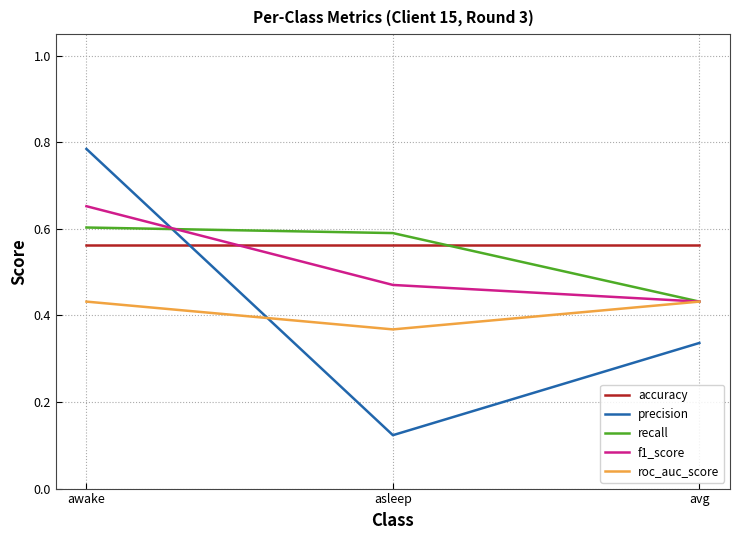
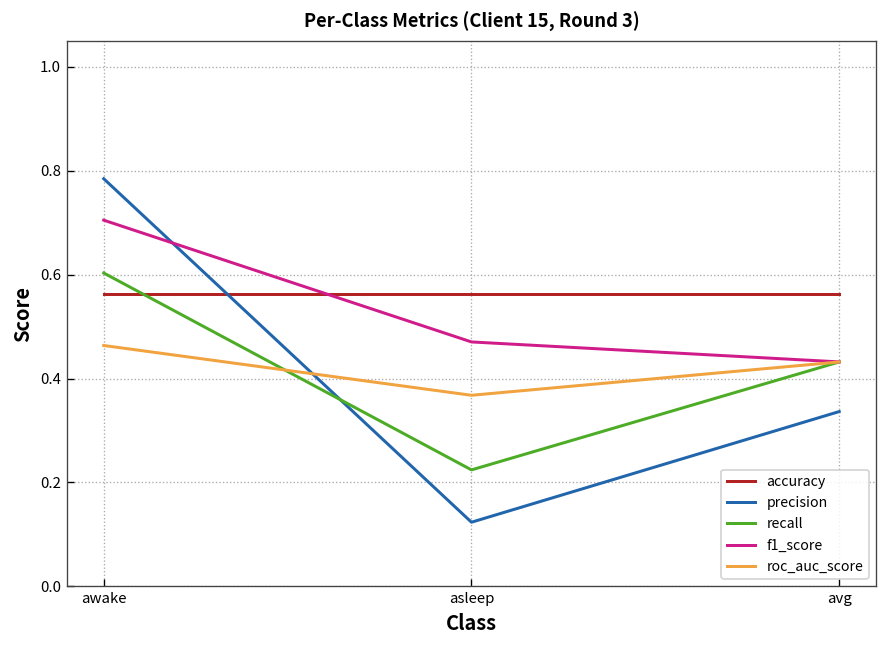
f1_score, awake: 0.65 -> 0.71
roc_auc_score, awake: 0.43 -> 0.46
recall, asleep: 0.59 -> 0.22
